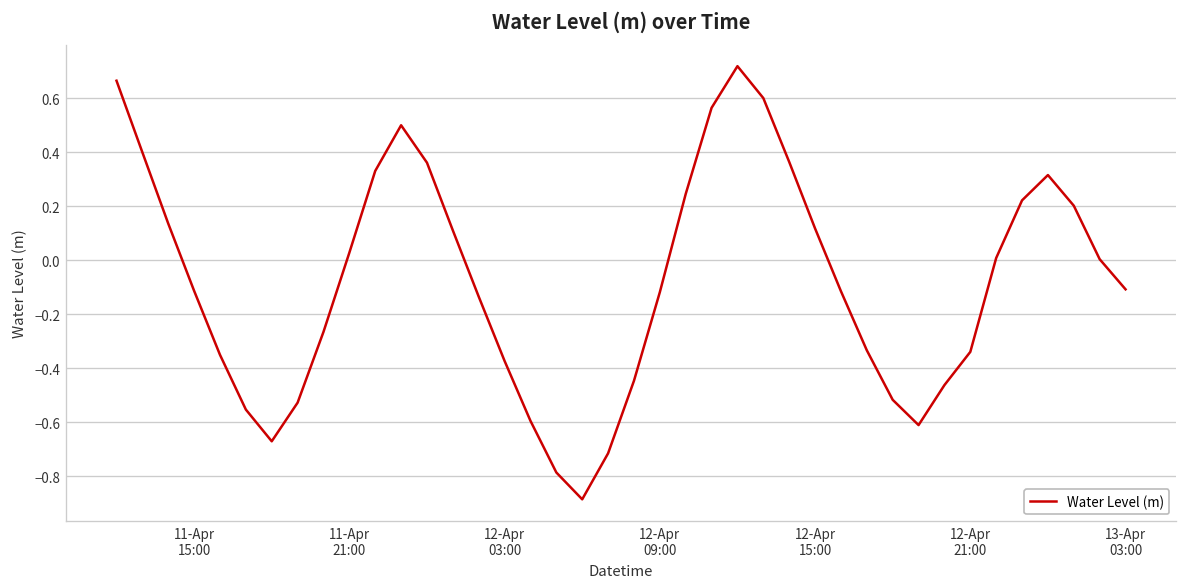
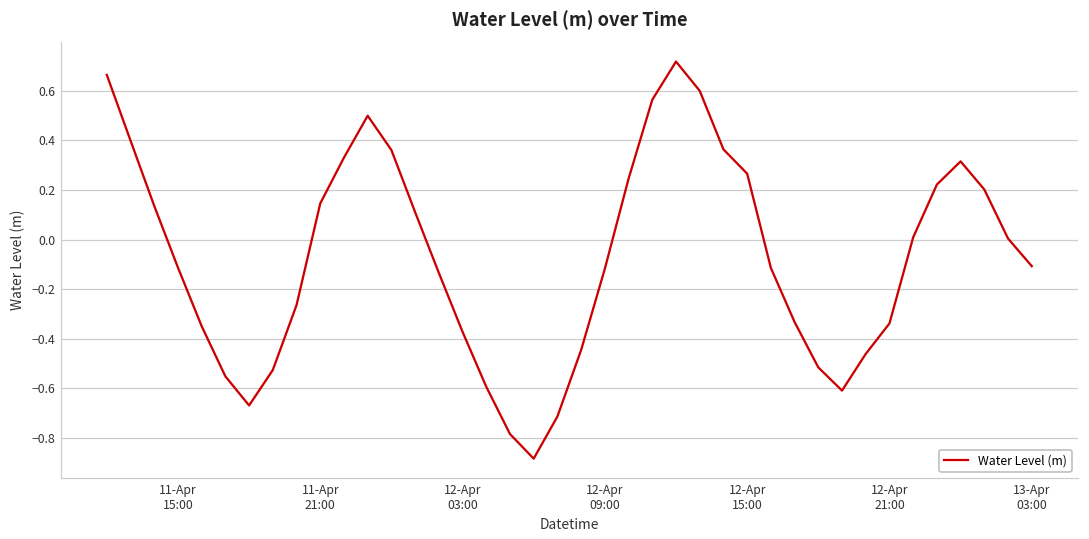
11-Apr 21:00: 0.03 -> 0.15
12-Apr 15:00: 0.12 -> 0.27
